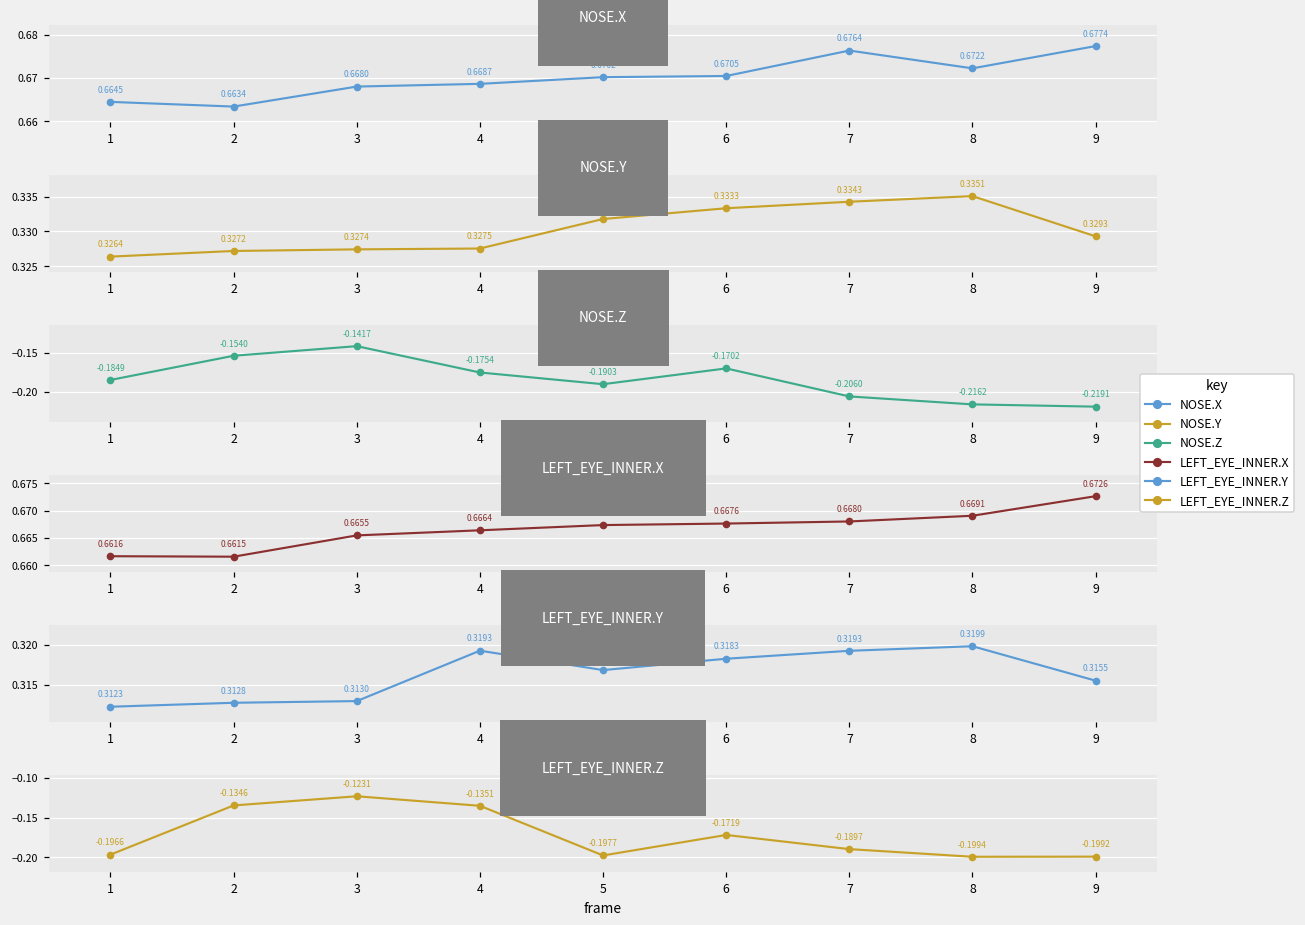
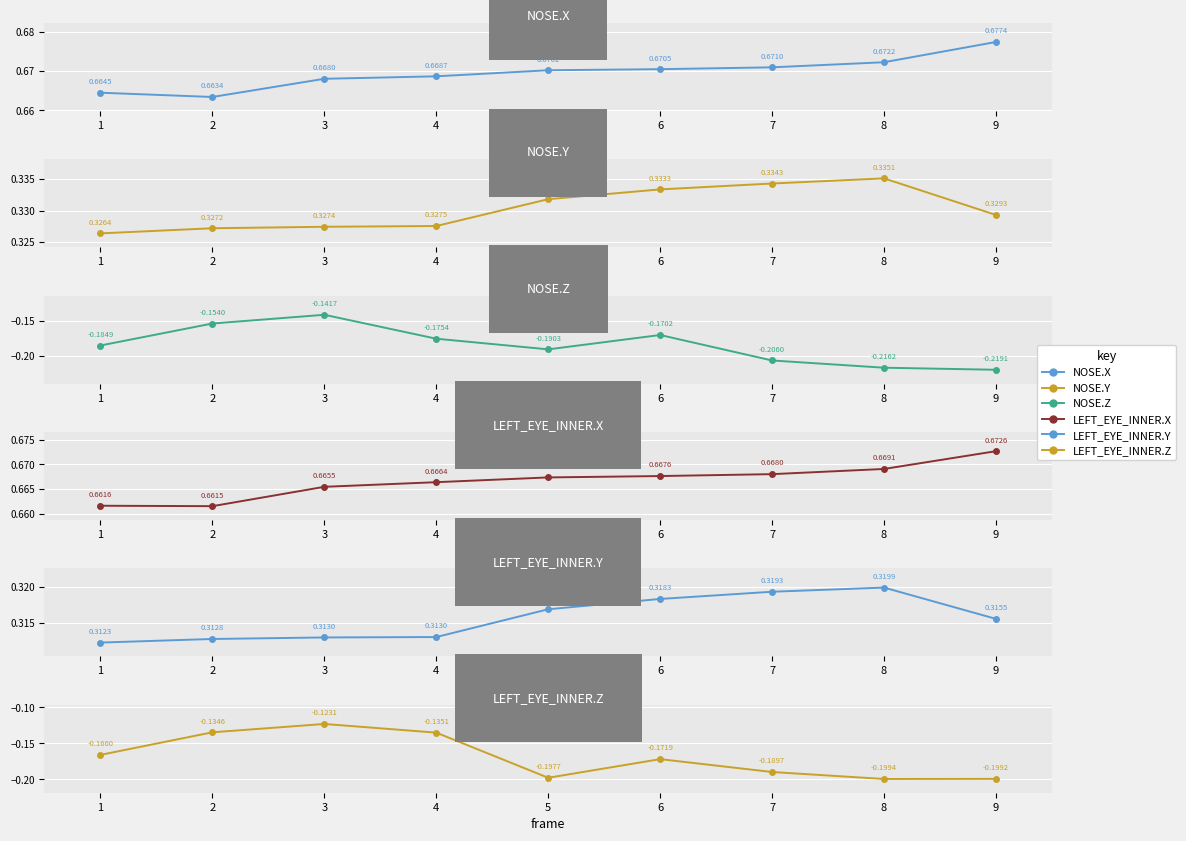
NOSE.X, 7: 0.6764 -> 0.6710
LEFT_EYE_INNER.Y, 4: 0.3193 -> 0.3130
LEFT_EYE_INNER.Z, 1: -0.1966 -> -0.1660
